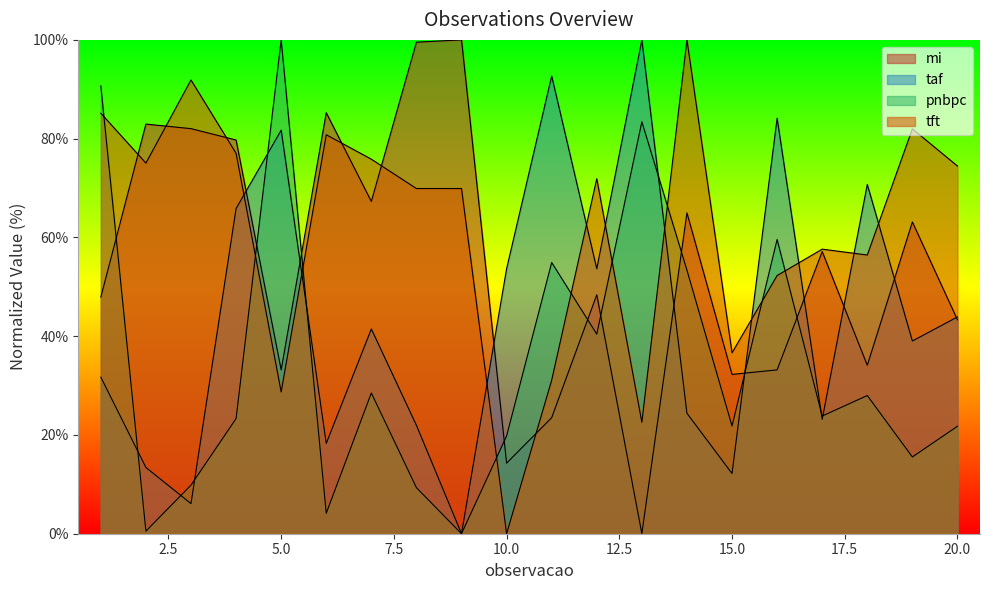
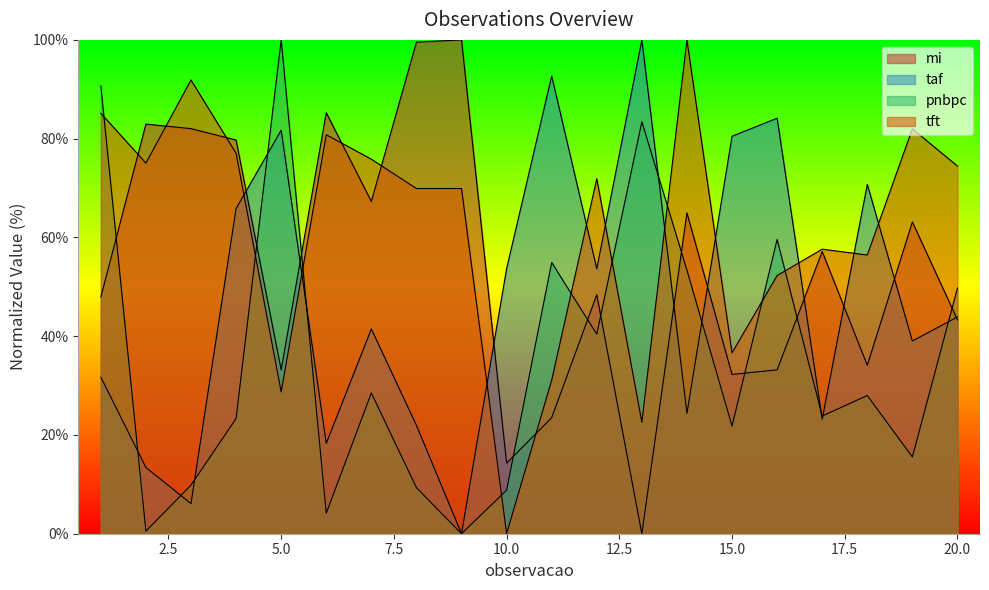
pnbpc, 10.0: 20% -> 9%
taf, 15.0: 12% -> 80%
pnbpc, 20.0: 22% -> 50%
